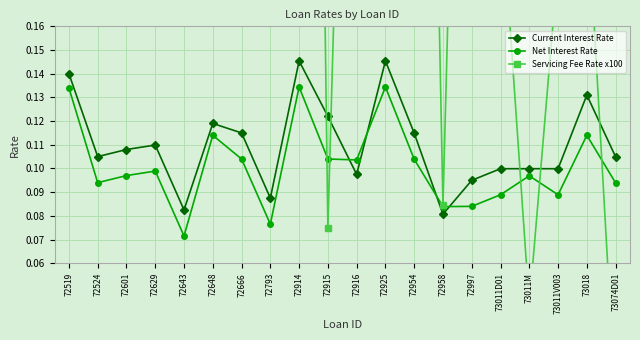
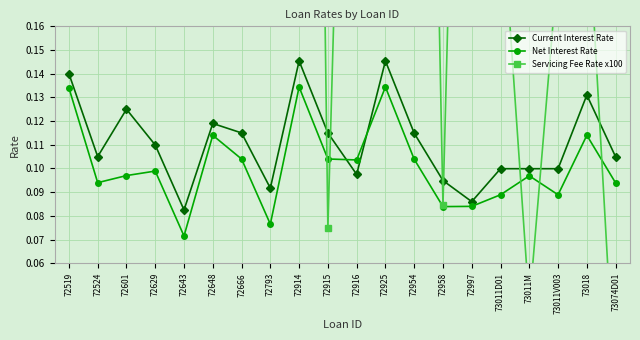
Current Interest Rate, 72601: 0.108 -> 0.125
Current Interest Rate, 72793: 0.088 -> 0.092
Current Interest Rate, 72915: 0.122 -> 0.115
Current Interest Rate, 72958: 0.081 -> 0.095
Current Interest Rate, 72997: 0.095 -> 0.086
